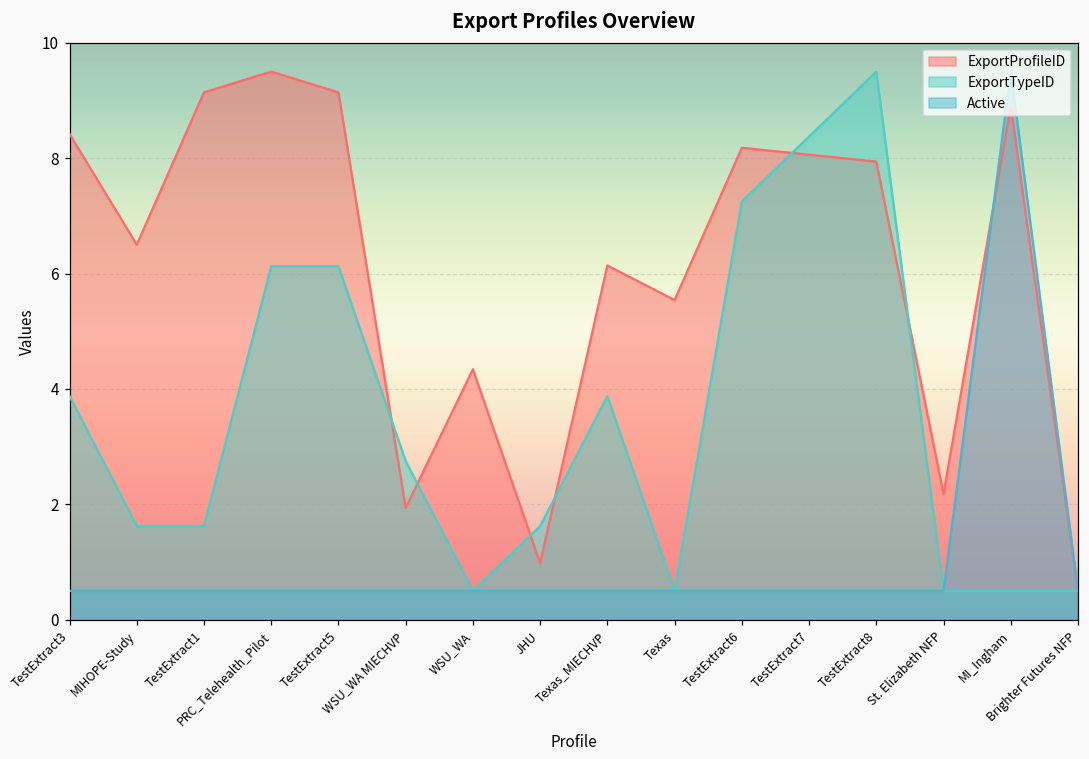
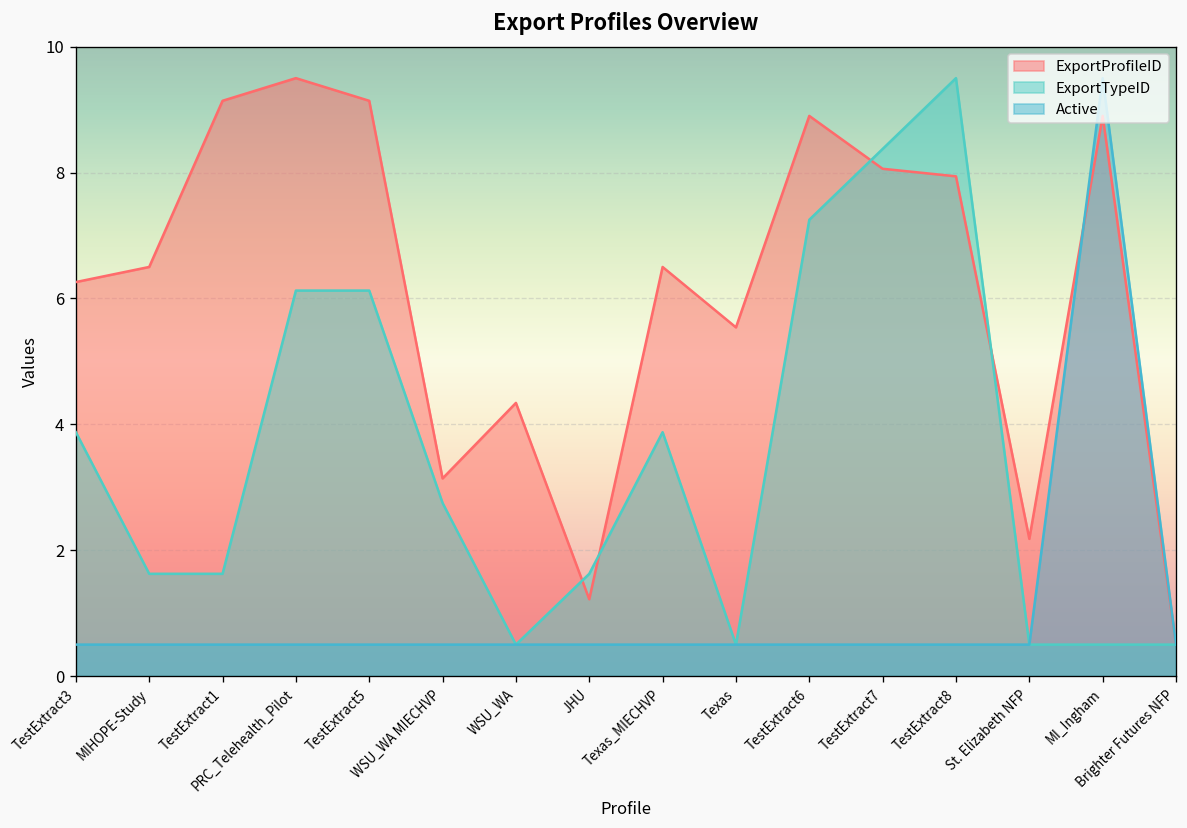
ExportProfileID, TestExtract3: 8.4 -> 6.3
ExportProfileID, WSU_WA MIECHVP: 1.9 -> 3.1
ExportProfileID, JHU: 1.0 -> 1.2
ExportProfileID, Texas_MIECHVP: 6.1 -> 6.5
ExportProfileID, TestExtract6: 8.2 -> 8.9
